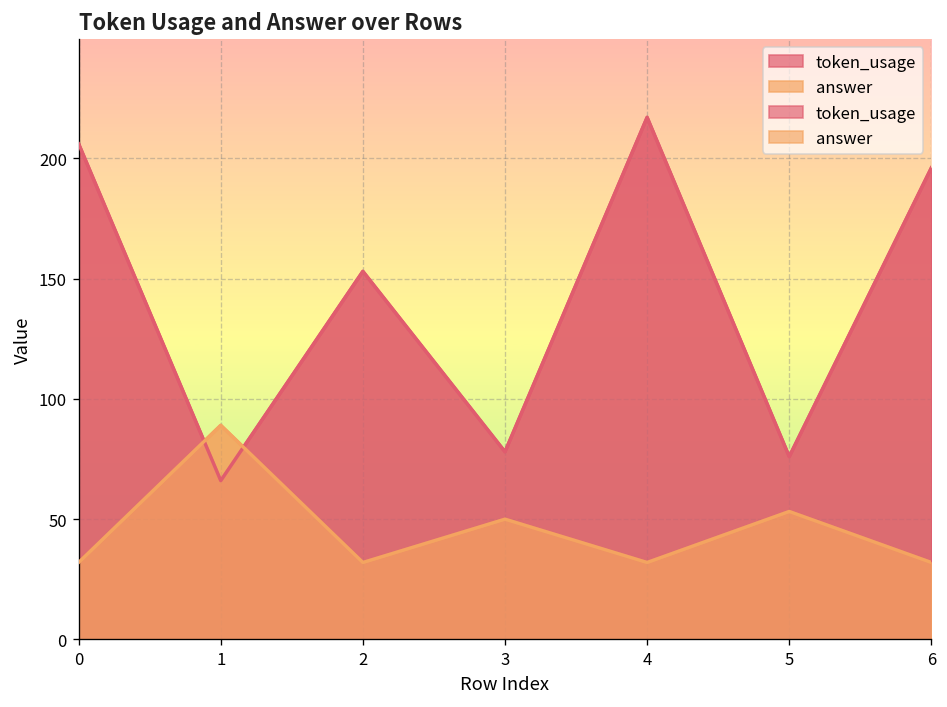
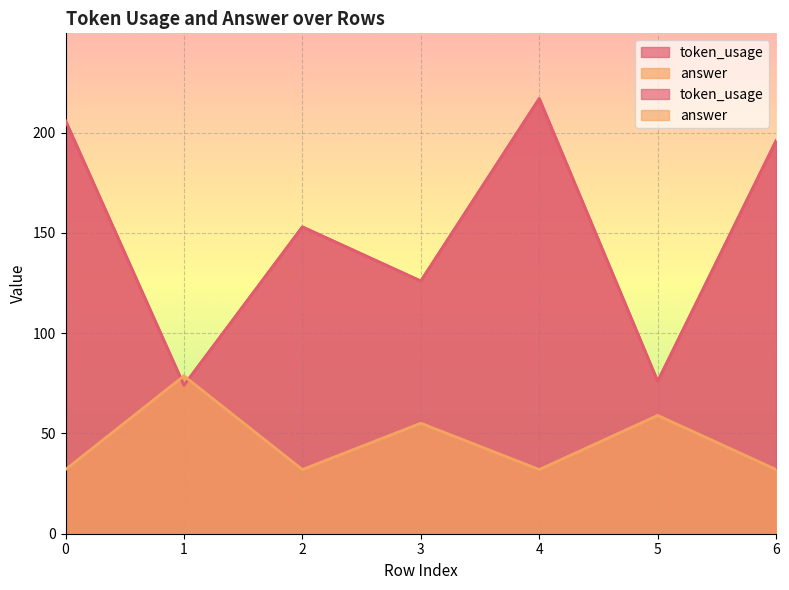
token_usage, 1: 66 -> 74
answer, 1: 89 -> 79
token_usage, 3: 78 -> 126
answer, 3: 50 -> 55
answer, 5: 53 -> 59
